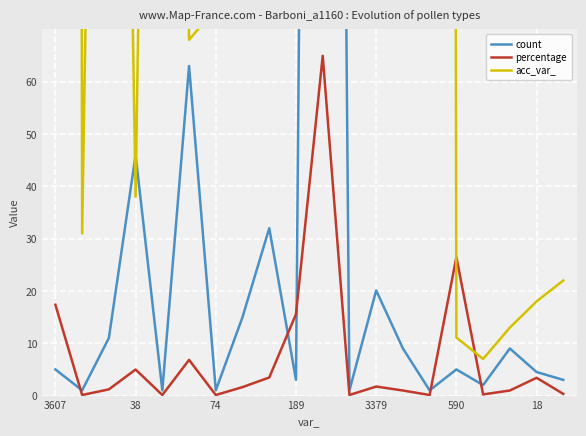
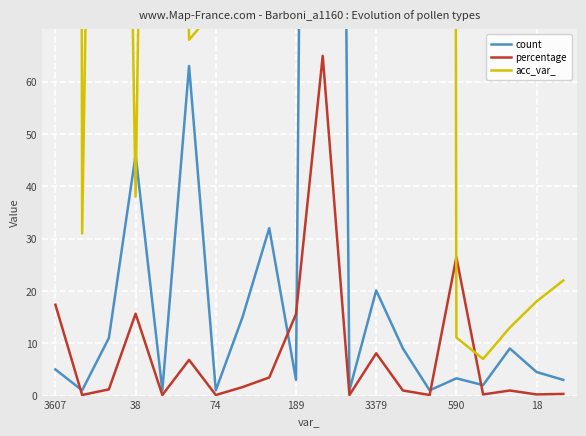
percentage, 38: 5 -> 16
percentage, 3379: 2 -> 8
count, 590: 5 -> 3
percentage, 18: 3 -> 0
